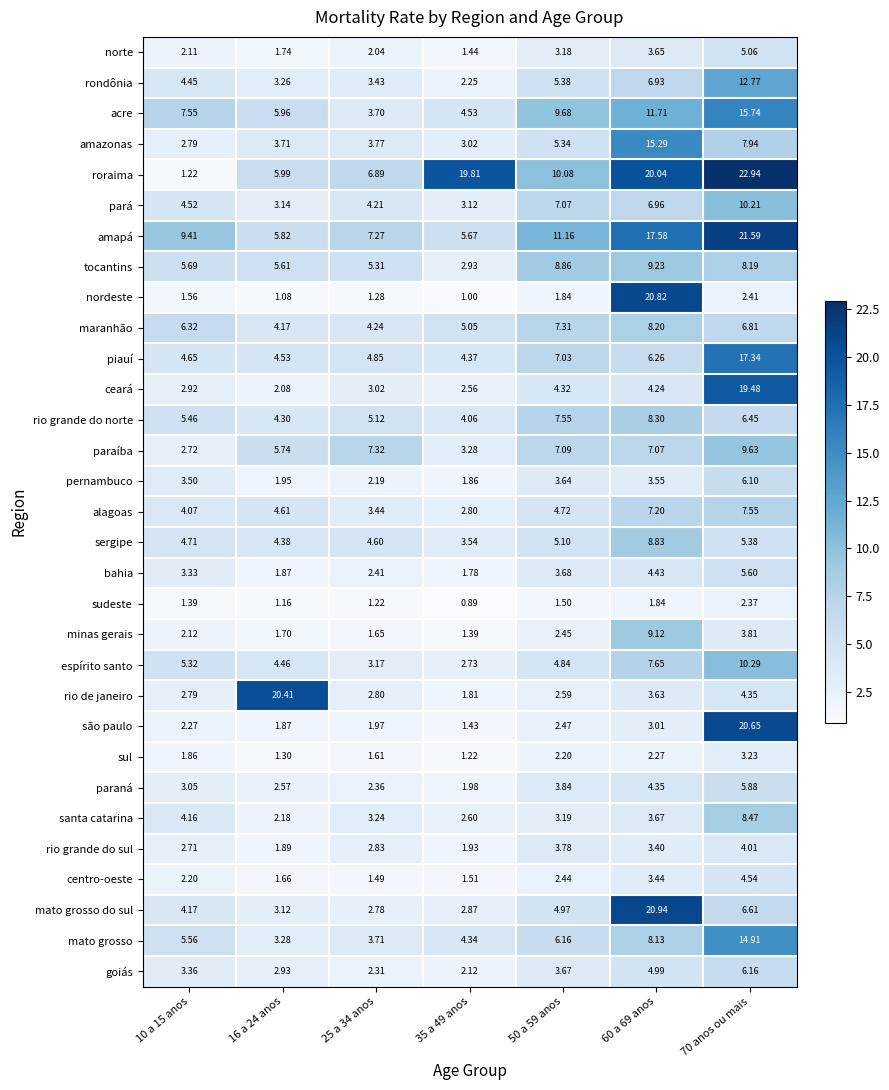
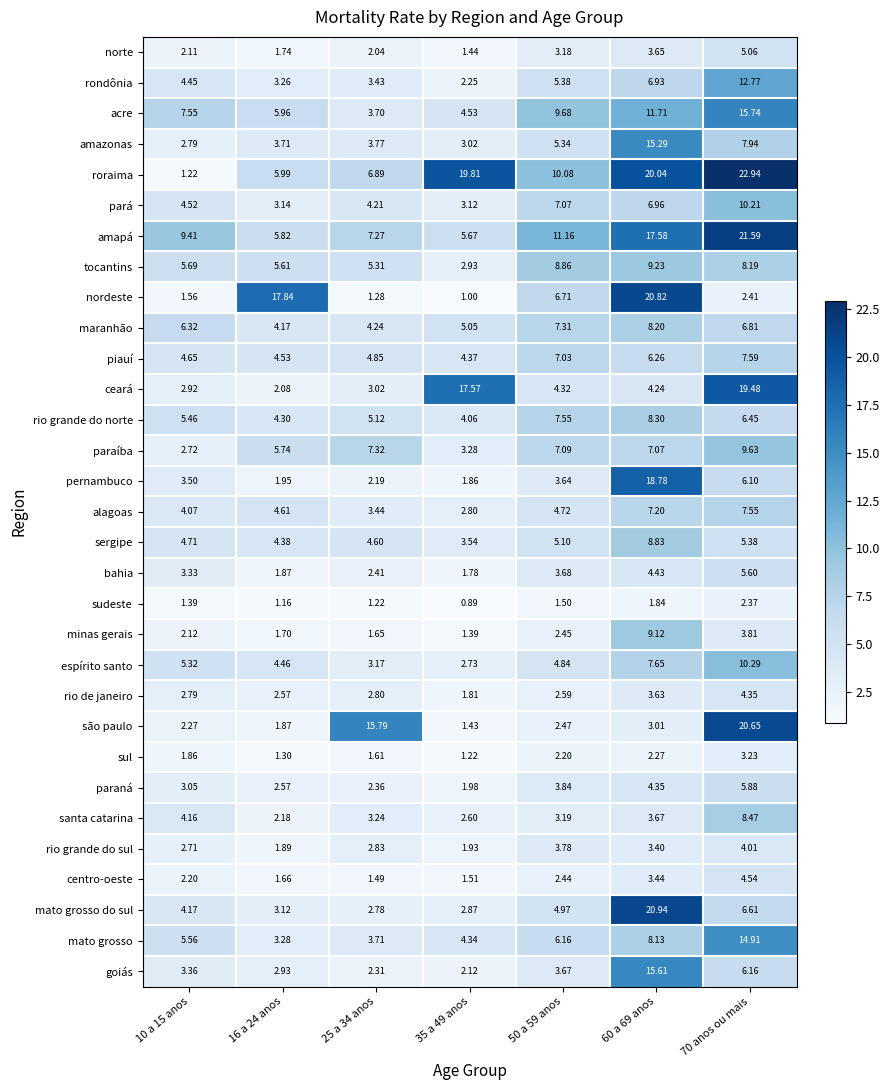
nordeste, 16 a 24 anos: 1.08 -> 17.84
nordeste, 50 a 59 anos: 1.84 -> 6.71
piauí, 70 anos ou mais: 17.34 -> 7.59
ceará, 35 a 49 anos: 2.56 -> 17.57
pernambuco, 60 a 69 anos: 3.55 -> 18.78
rio de janeiro, 16 a 24 anos: 20.41 -> 2.57
são paulo, 25 a 34 anos: 1.97 -> 15.79
goiás, 60 a 69 anos: 4.99 -> 15.61
